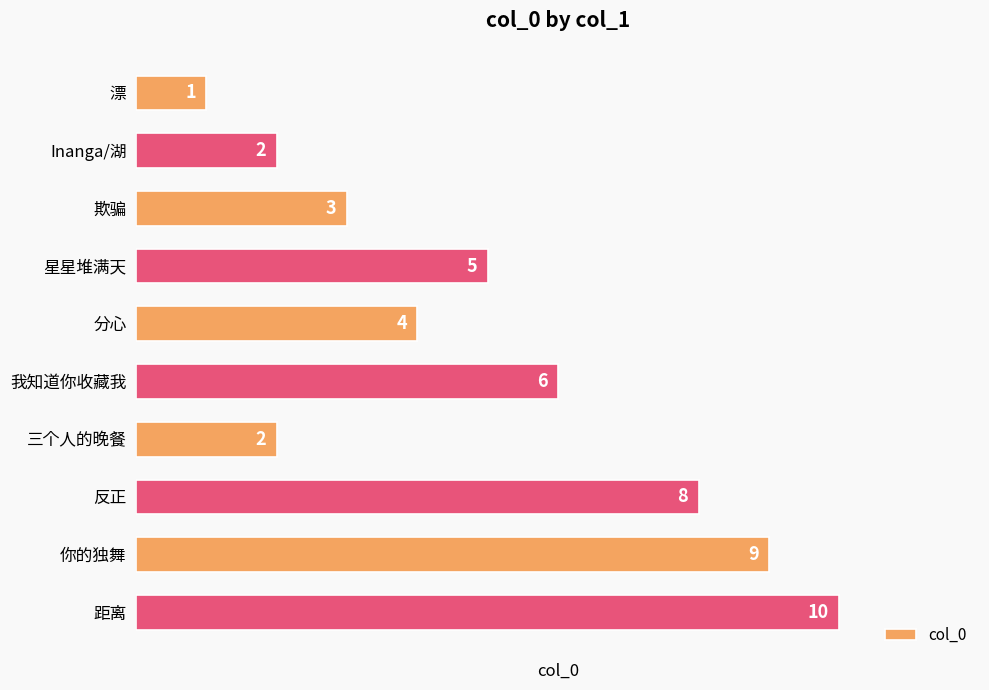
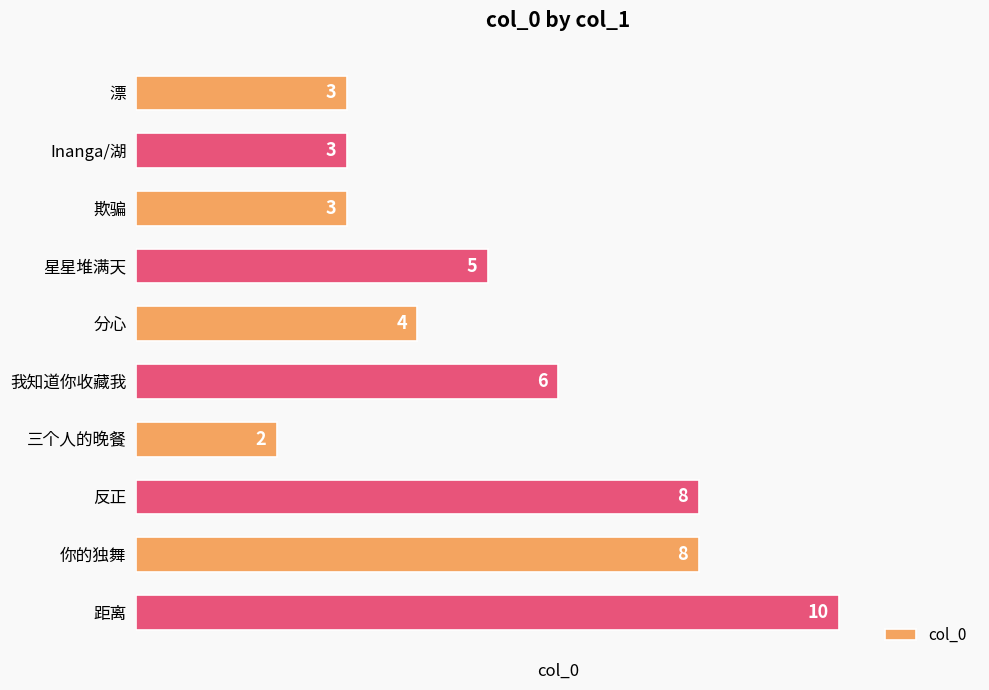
漂: 1 -> 3
Inanga/湖: 2 -> 3
你的独舞: 9 -> 8
